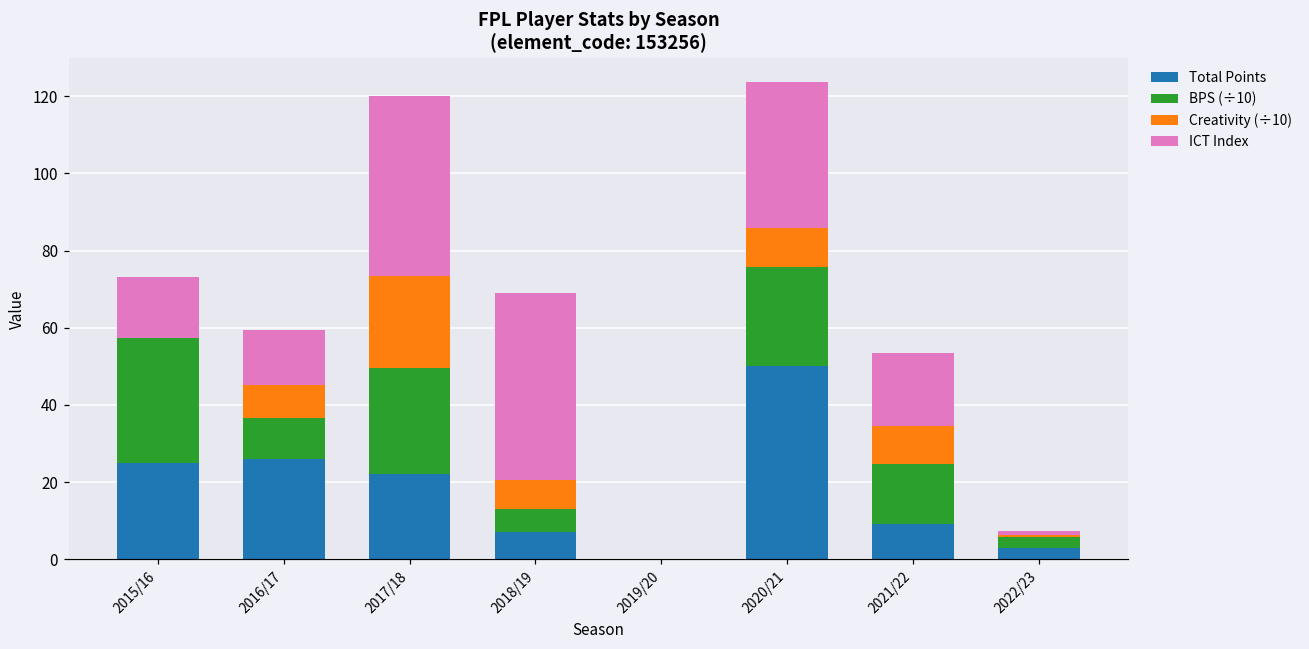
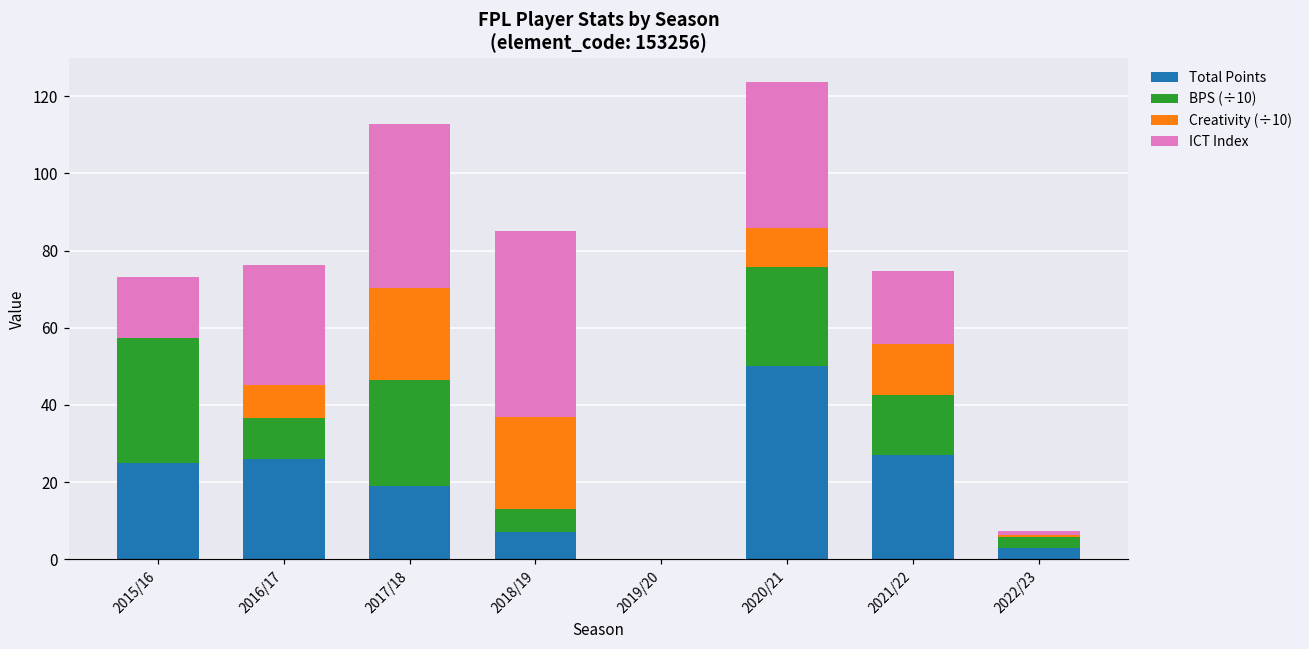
ICT Index, 2016/17: 14 -> 31
Total Points, 2017/18: 22 -> 19
ICT Index, 2017/18: 47 -> 43
Creativity (÷10), 2018/19: 8 -> 24
Total Points, 2021/22: 9 -> 27
Creativity (÷10), 2021/22: 10 -> 13
